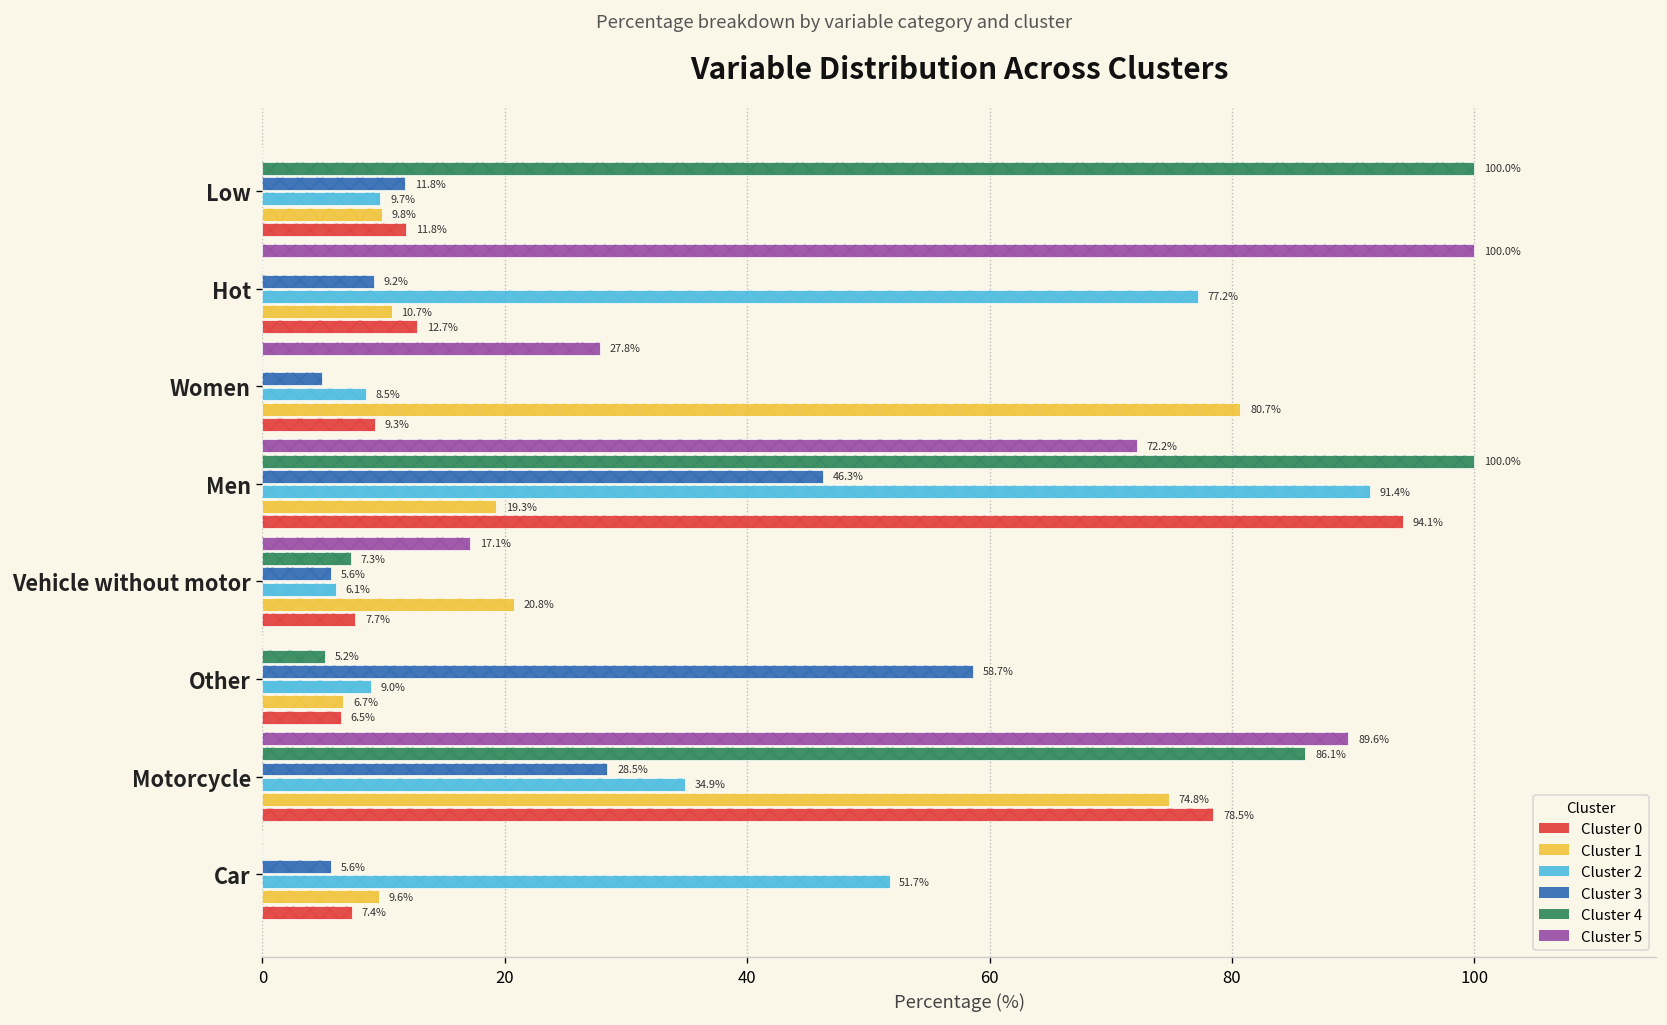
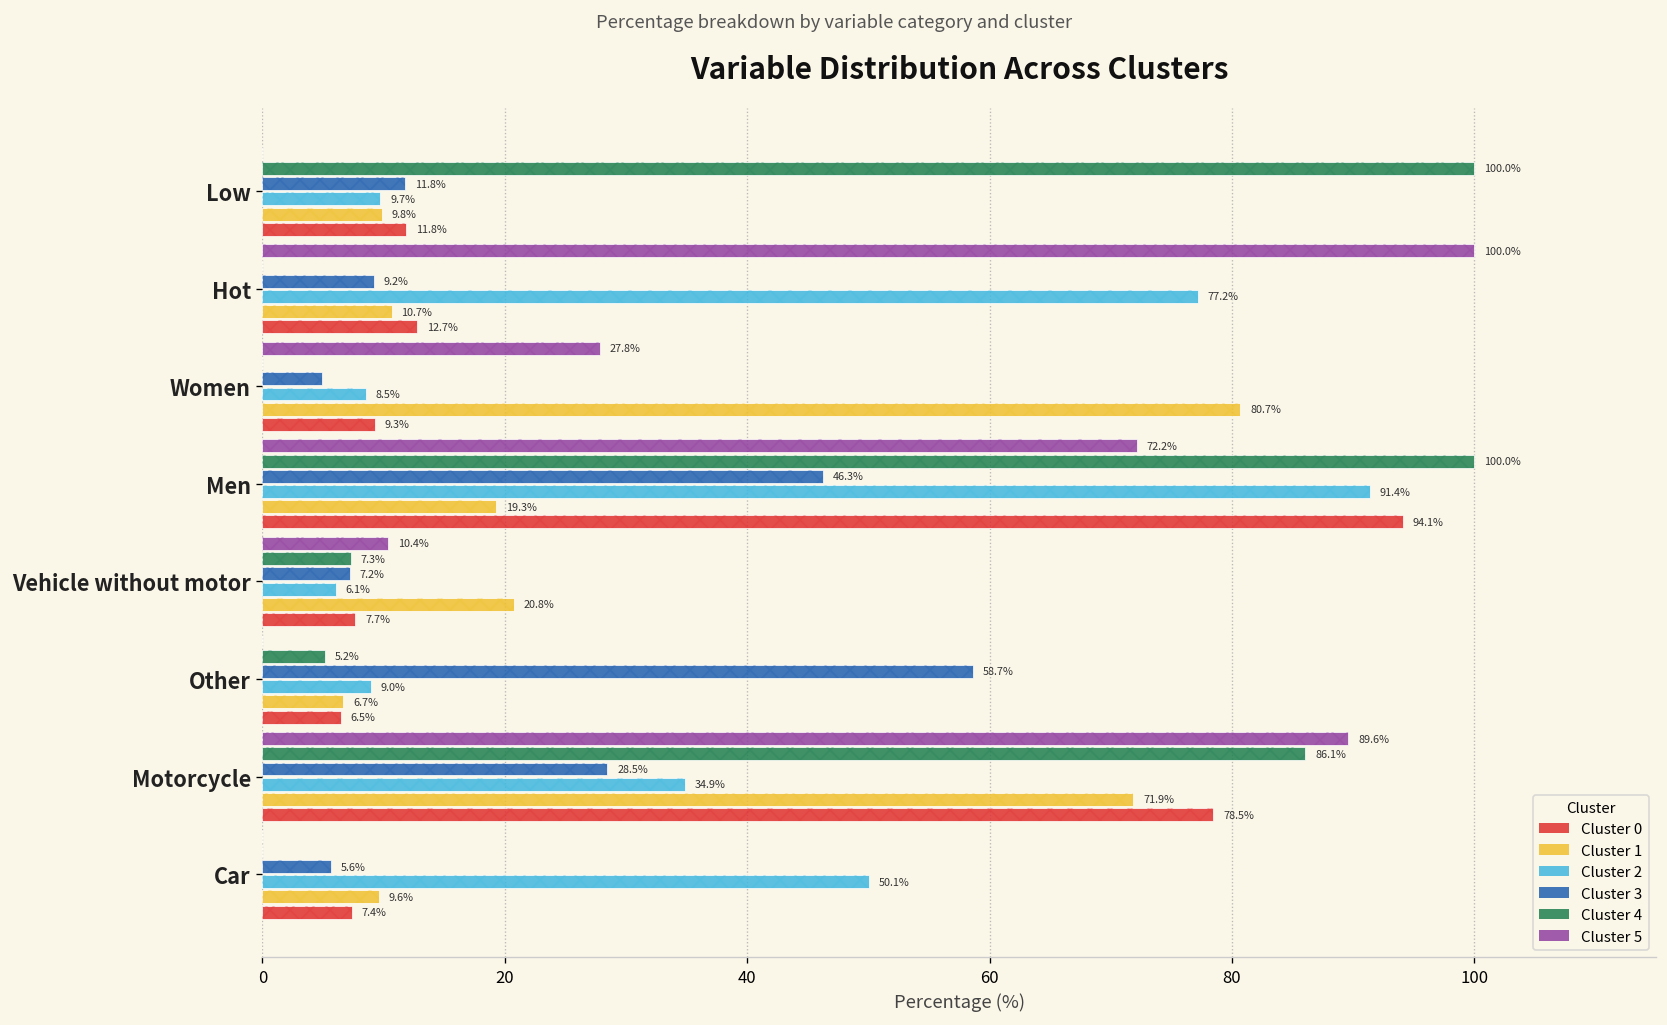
Cluster 5, Vehicle without motor: 17.1% -> 10.4%
Cluster 3, Vehicle without motor: 5.6% -> 7.2%
Cluster 1, Motorcycle: 74.8% -> 71.9%
Cluster 2, Car: 51.7% -> 50.1%
